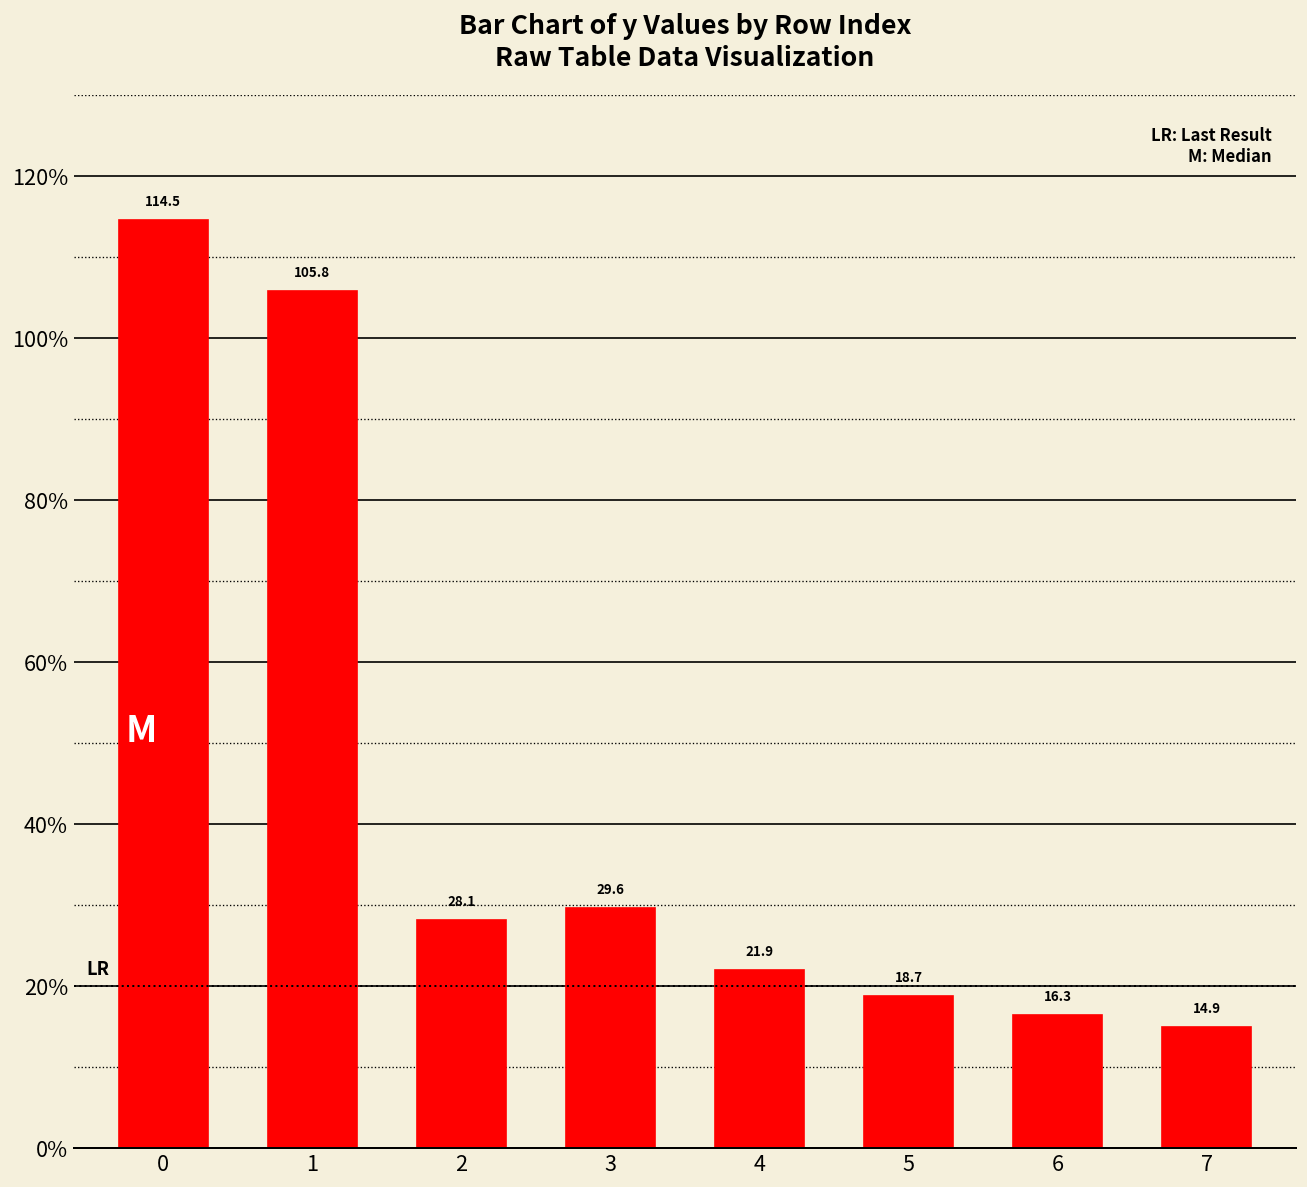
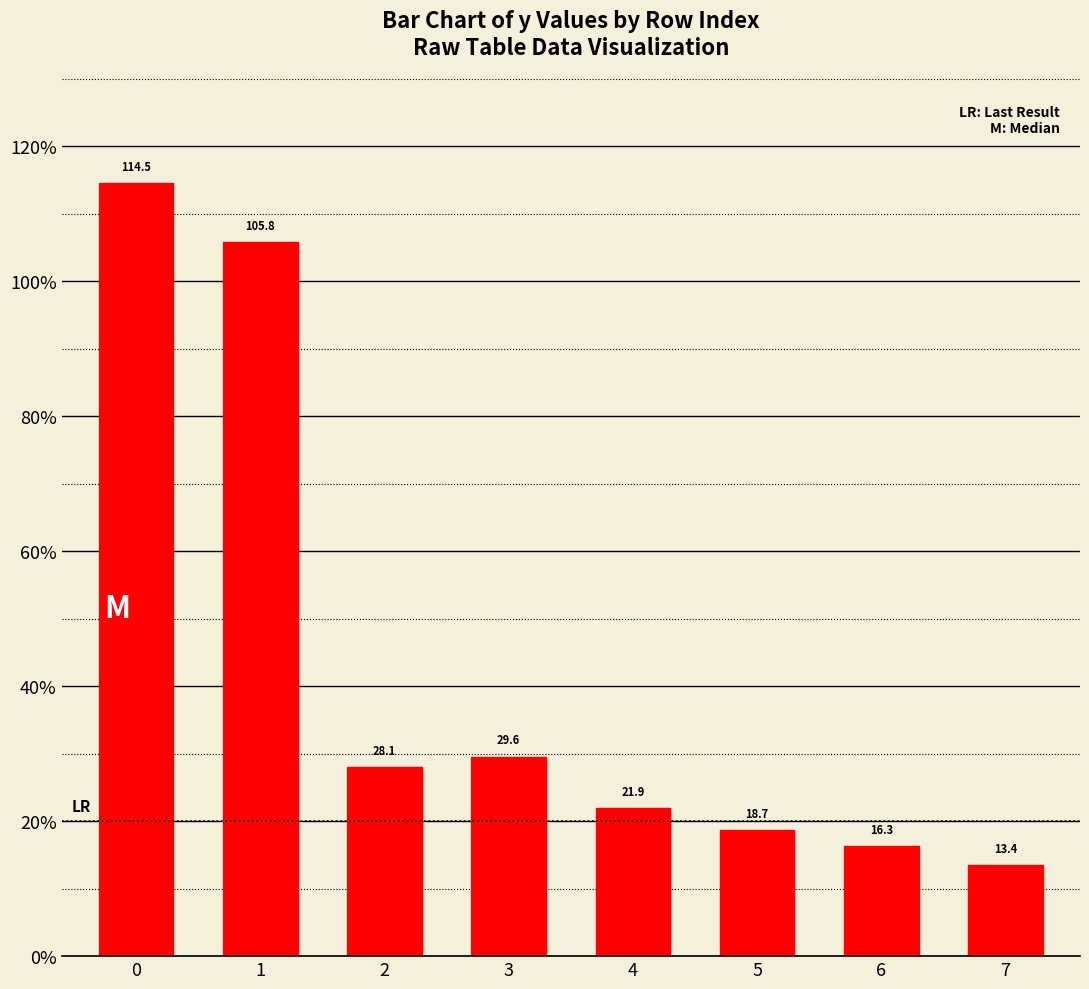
7: 14.9 -> 13.4
